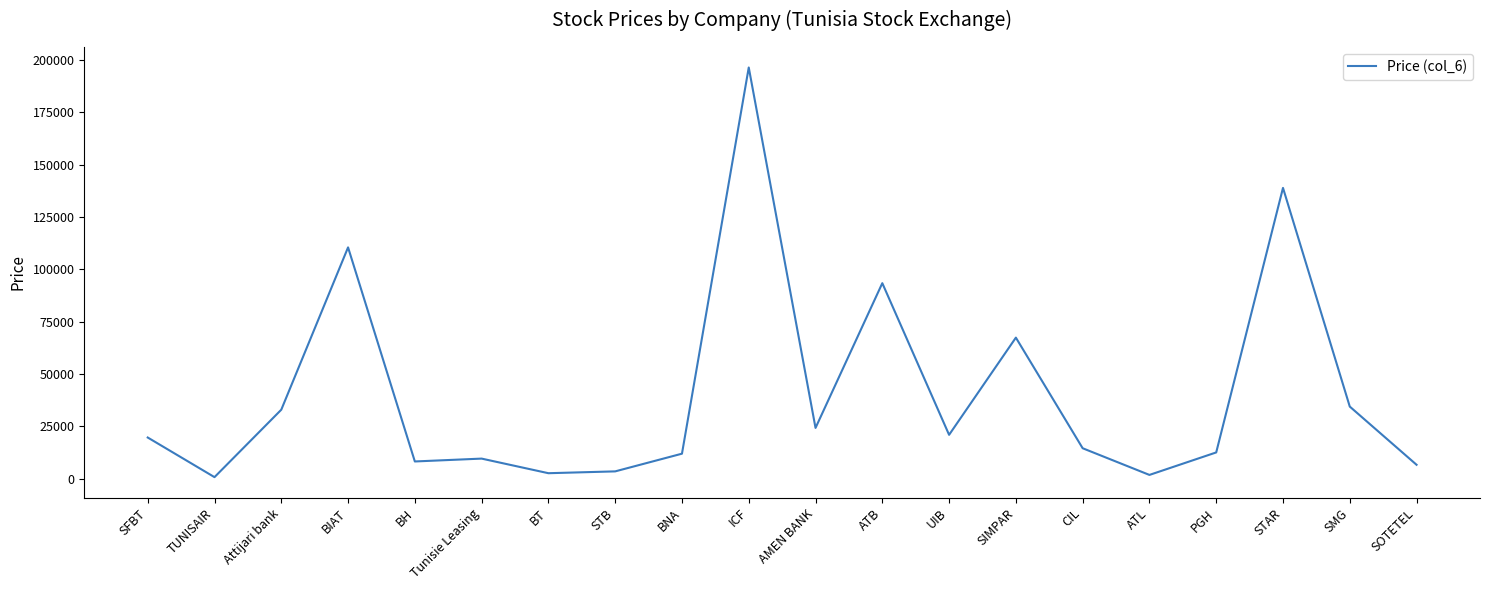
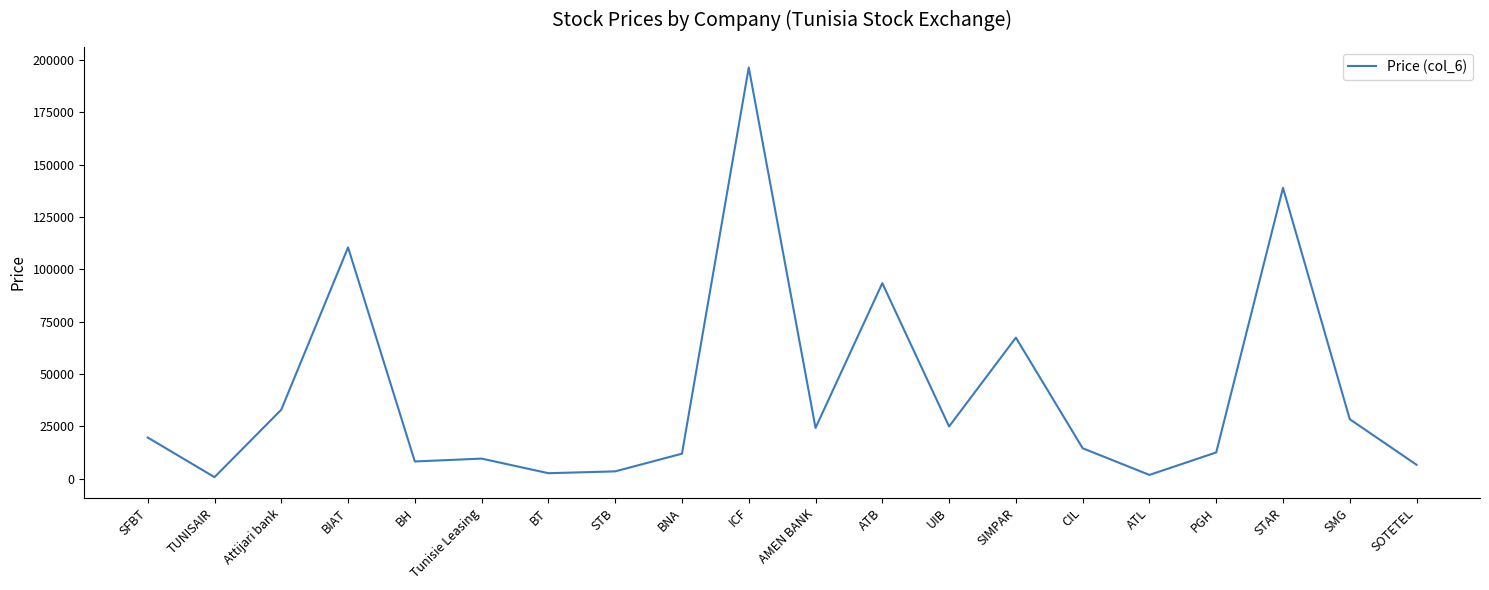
UIB: 21000 -> 25000
SMG: 34000 -> 28000
